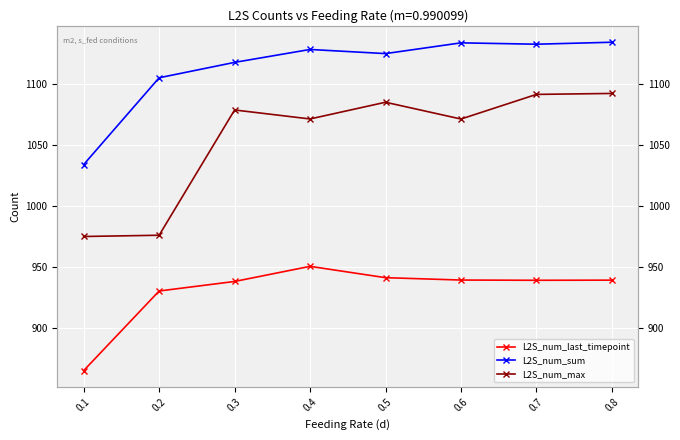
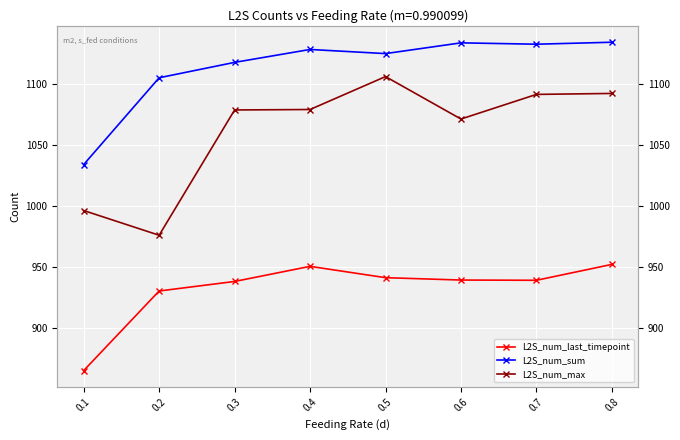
L2S_num_max, 0.1: 975 -> 996
L2S_num_max, 0.4: 1071 -> 1079
L2S_num_max, 0.5: 1085 -> 1106
L2S_num_last_timepoint, 0.8: 939 -> 952
